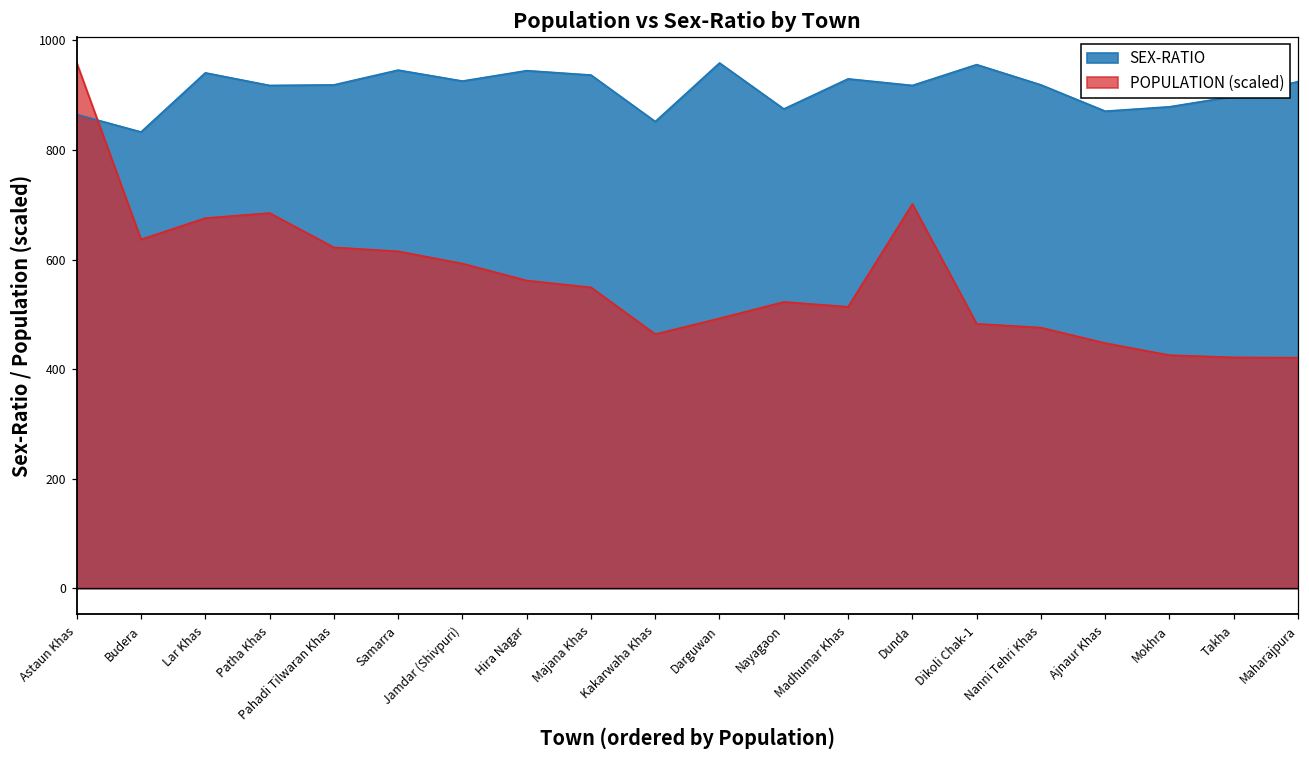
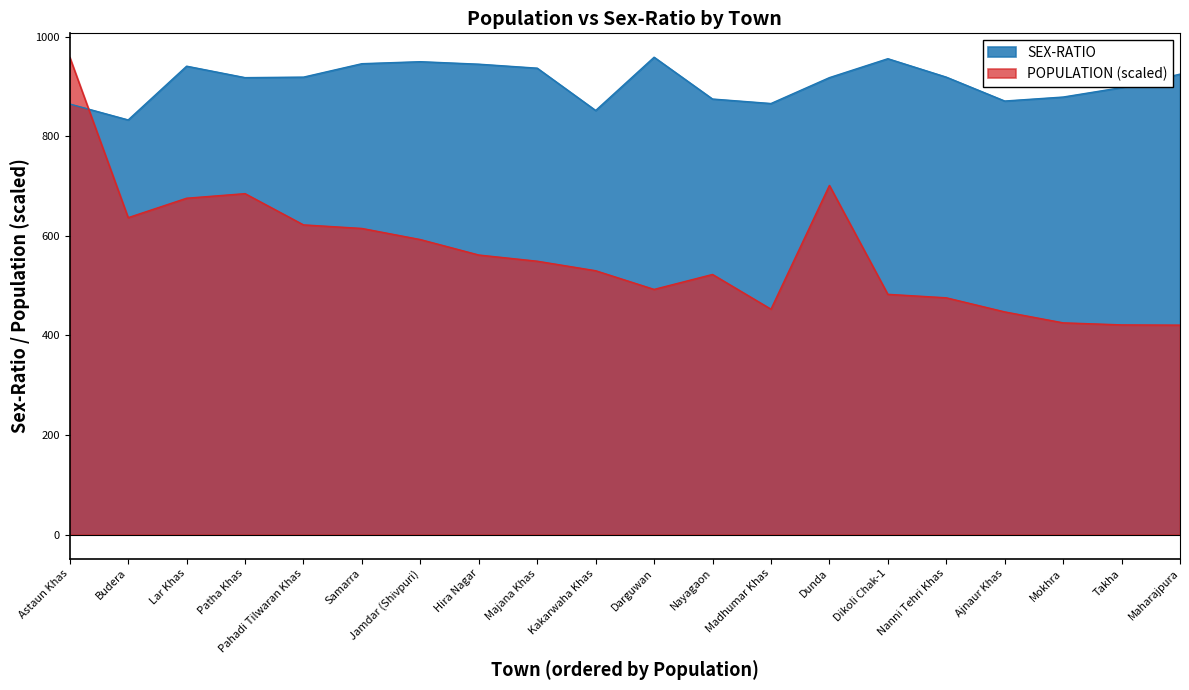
SEX-RATIO, Jamdar (Shivpuri): 930 -> 950
POPULATION (scaled), Kakarwaha Khas: 460 -> 530
SEX-RATIO, Madhumar Khas: 930 -> 870
POPULATION (scaled), Madhumar Khas: 510 -> 450
